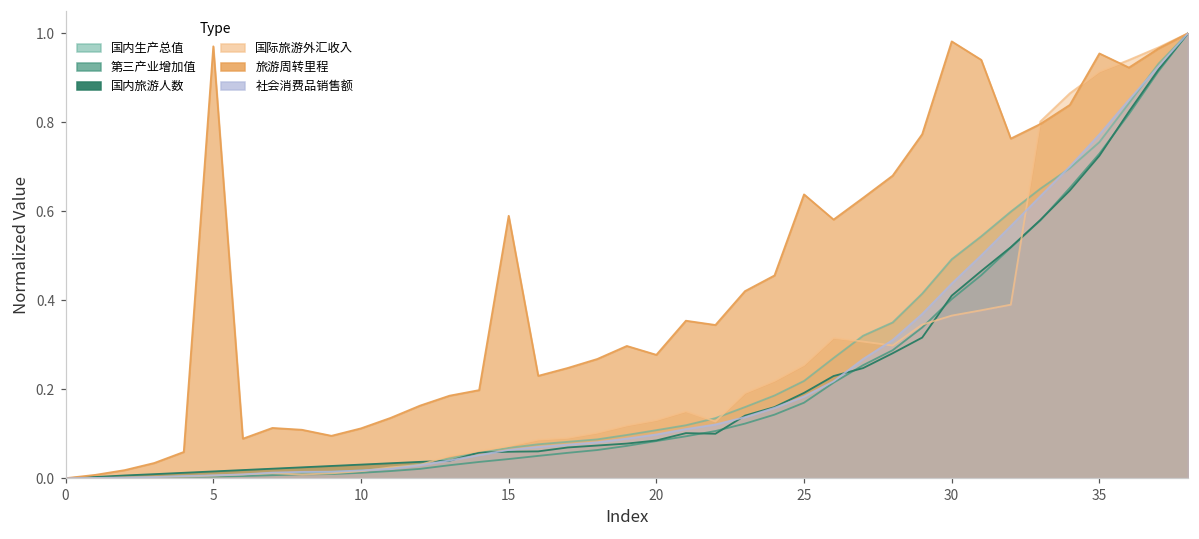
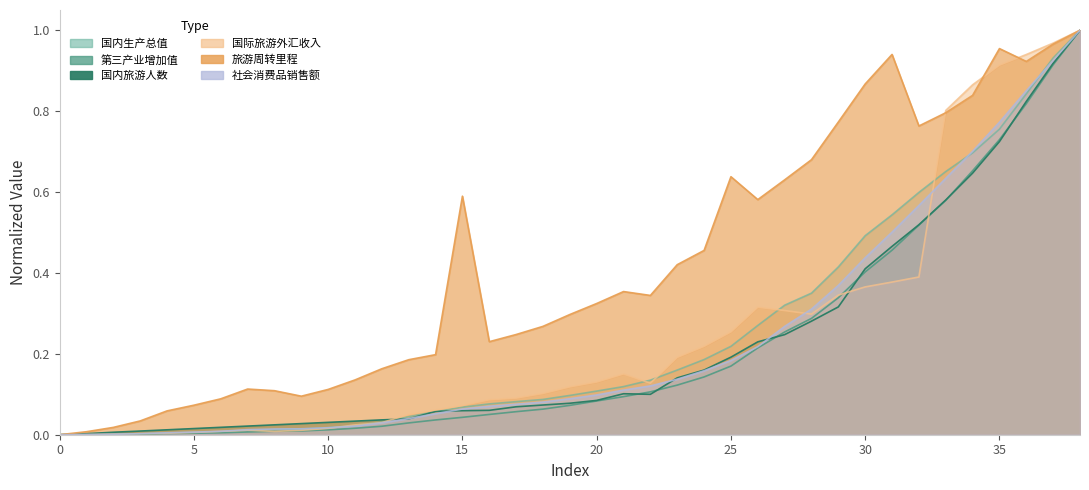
旅游周转里程, 5: 0.97 -> 0.07
旅游周转里程, 20: 0.28 -> 0.32
旅游周转里程, 30: 0.98 -> 0.87
